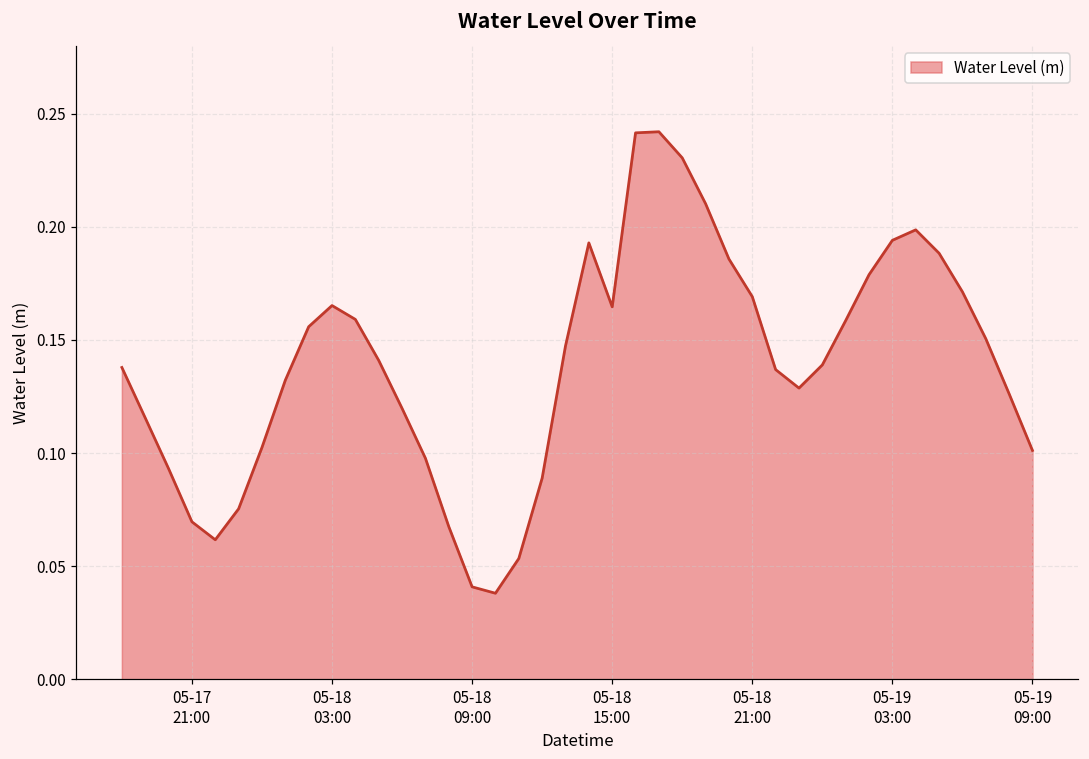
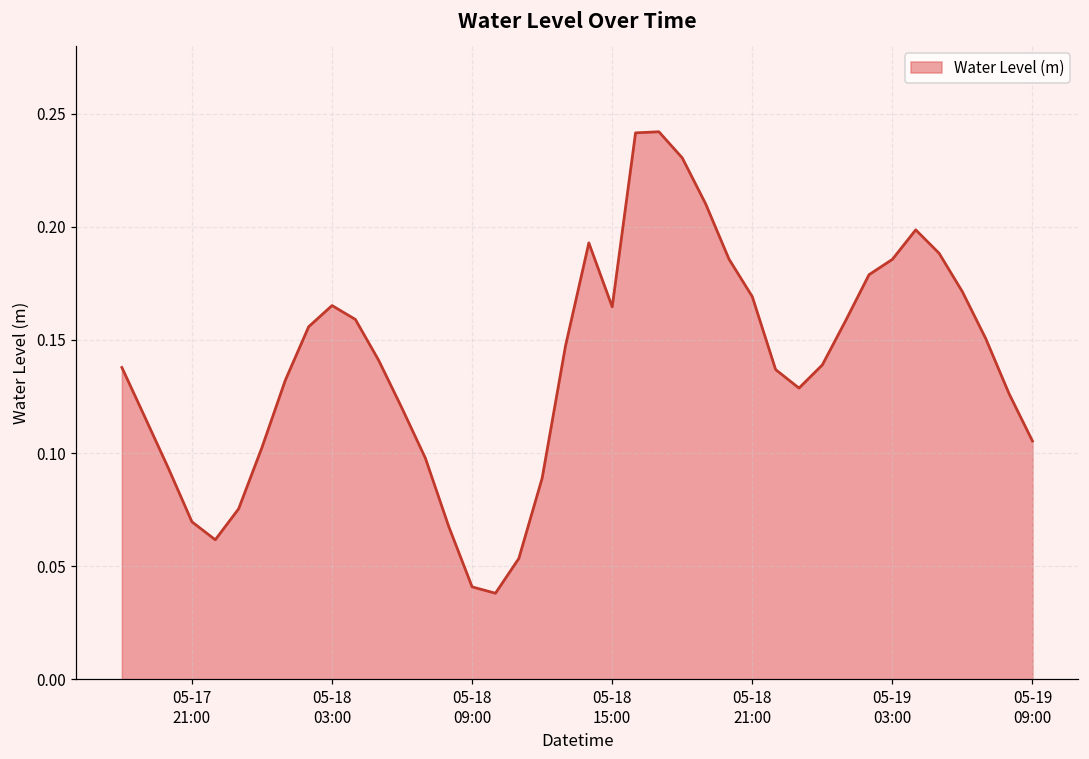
05-19 03:00: 0.194 -> 0.186
05-19 09:00: 0.101 -> 0.105
